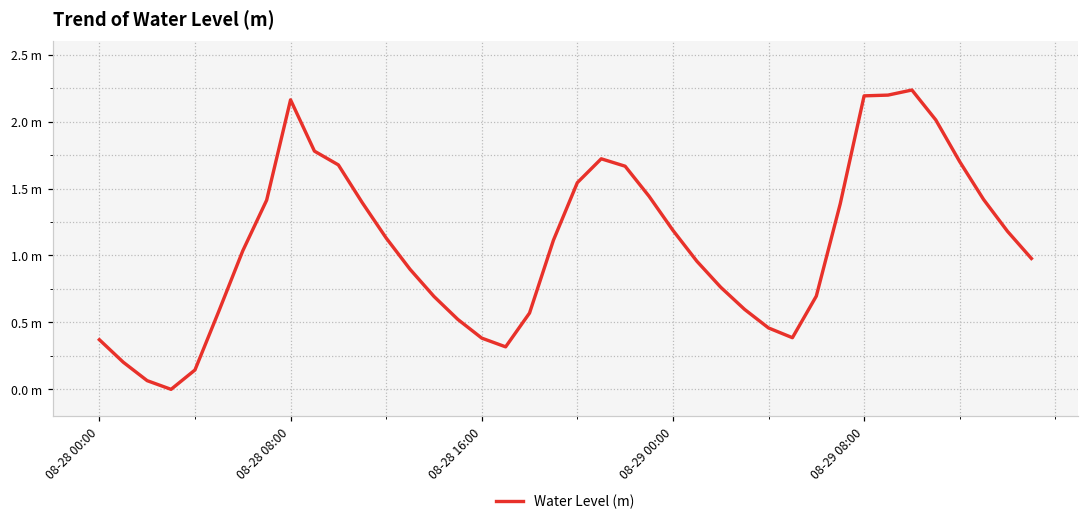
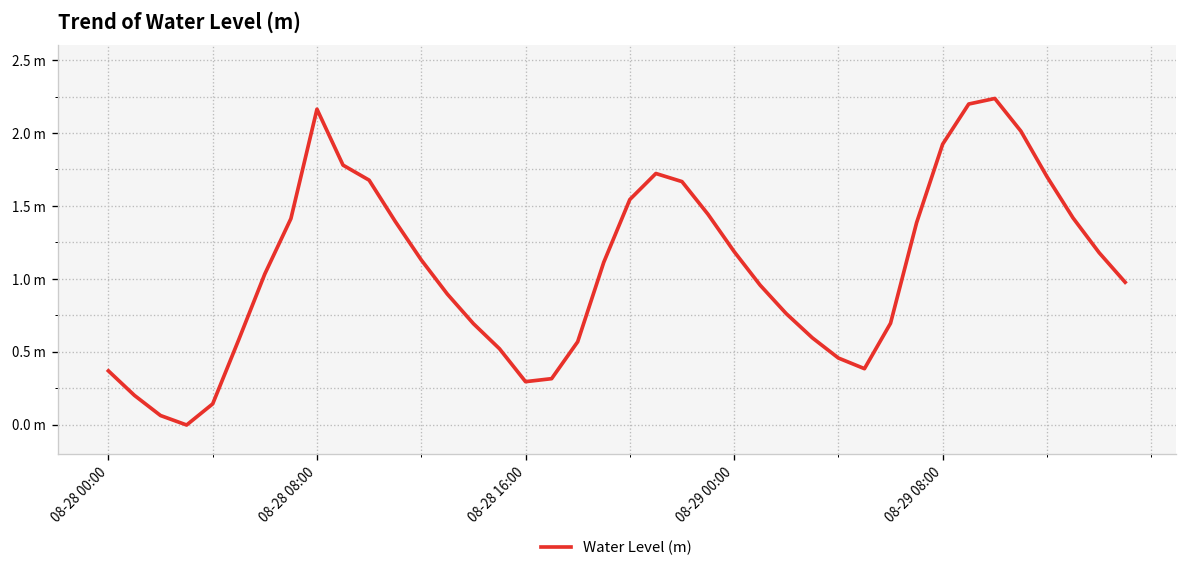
08-28 16:00: 0.38 m -> 0.30 m
08-29 08:00: 2.19 m -> 1.92 m
